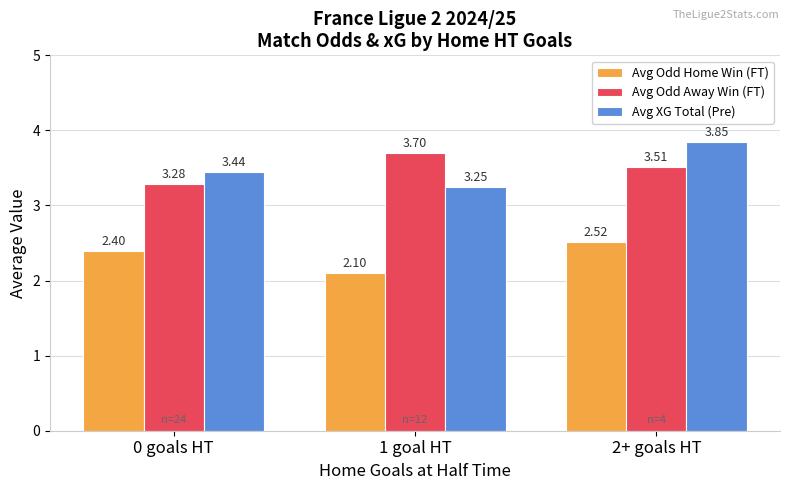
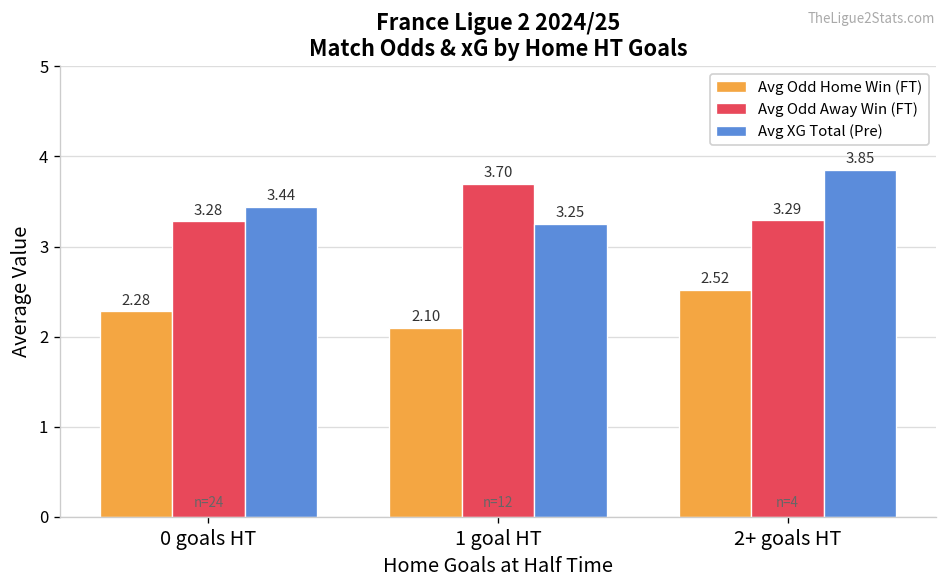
Avg Odd Home Win (FT), 0 goals HT: 2.40 -> 2.28
Avg Odd Away Win (FT), 2+ goals HT: 3.51 -> 3.29
